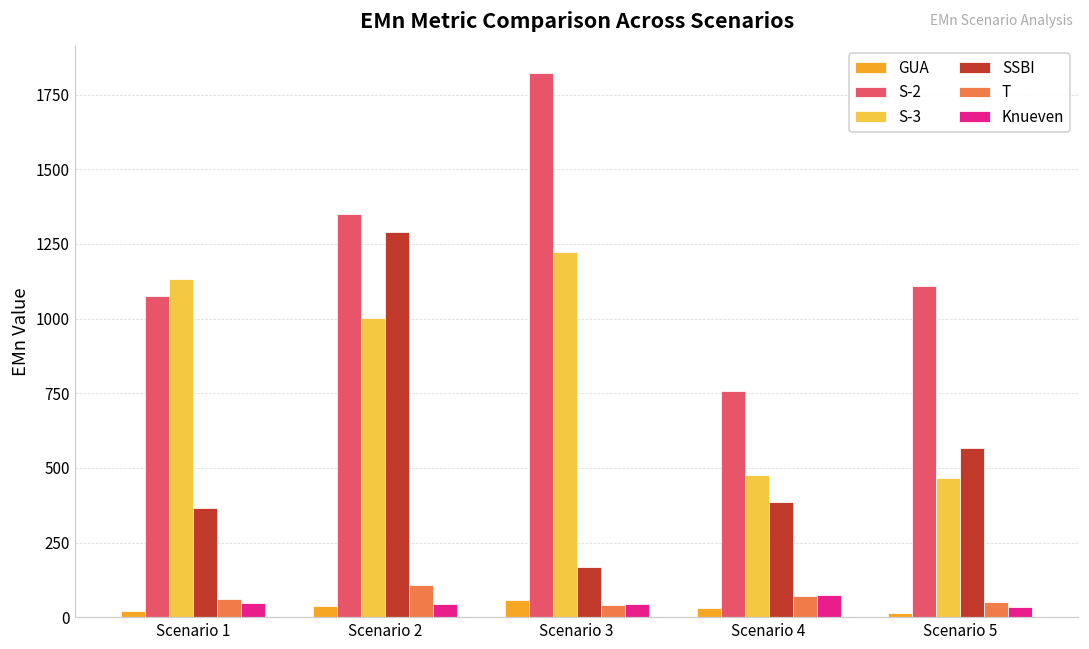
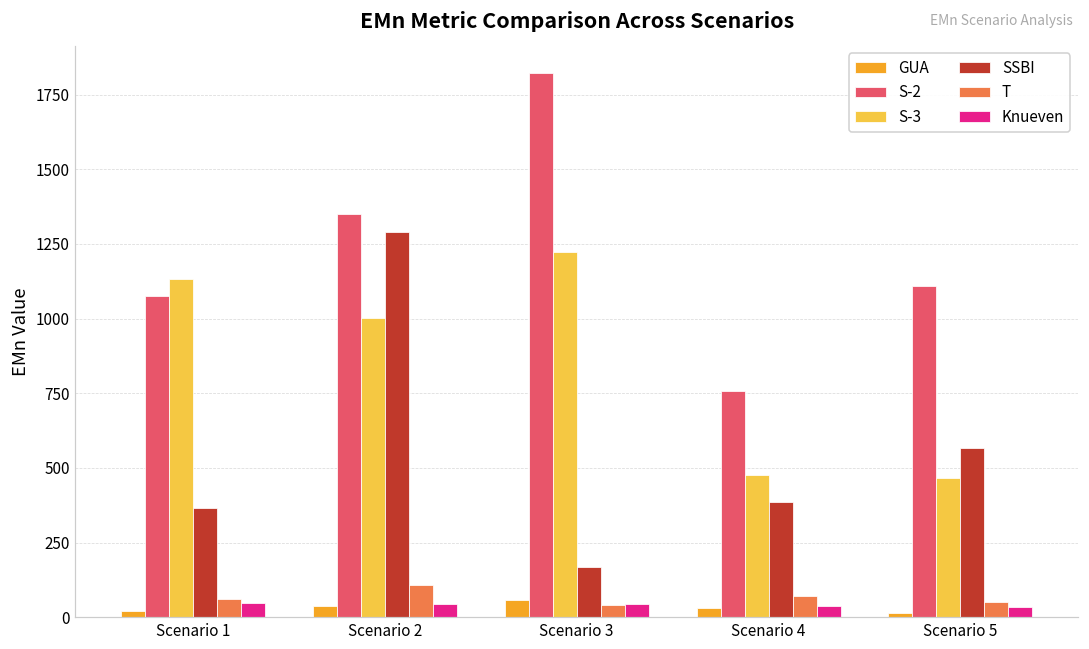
Knueven, Scenario 4: 70 -> 40
